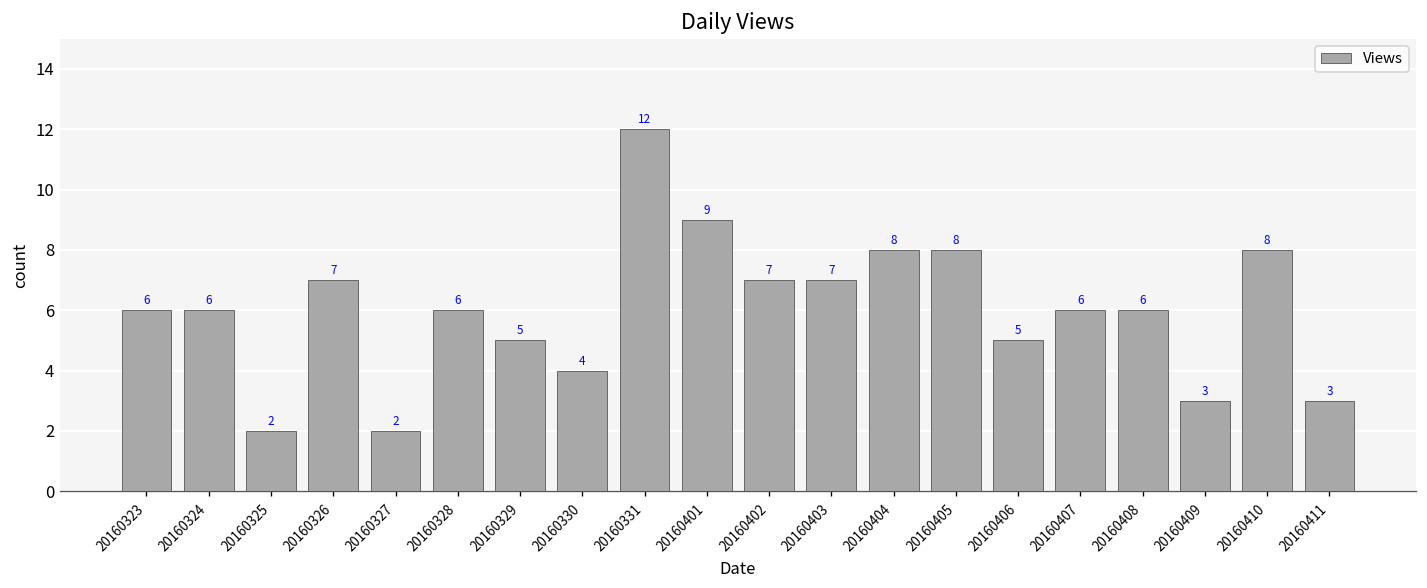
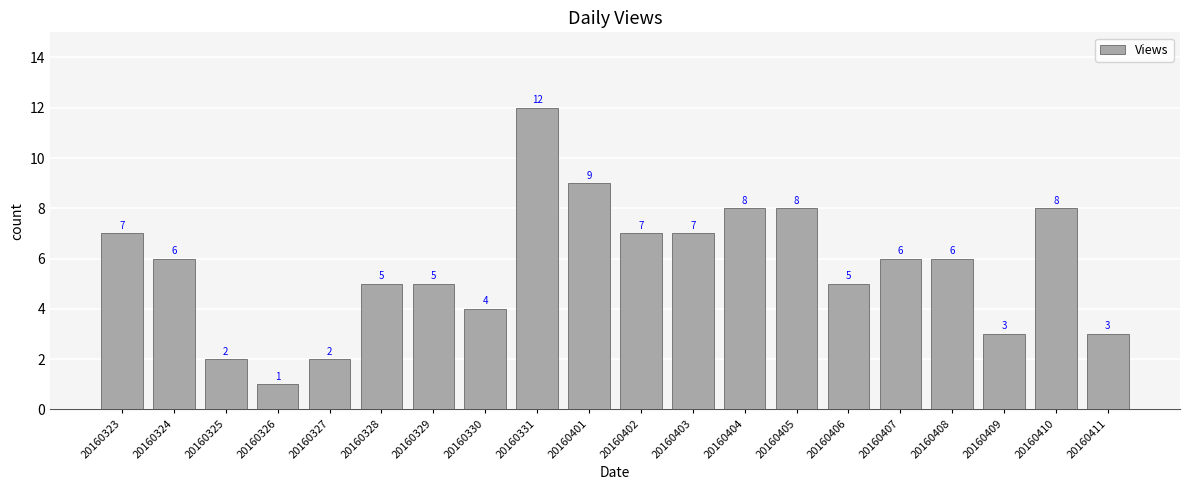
20160323: 6 -> 7
20160326: 7 -> 1
20160328: 6 -> 5
